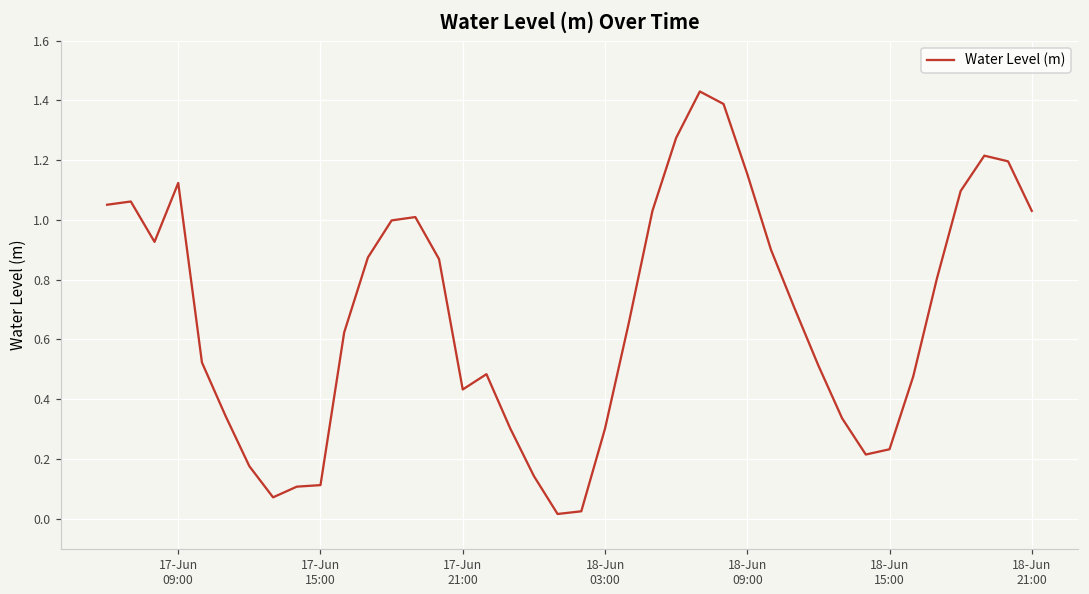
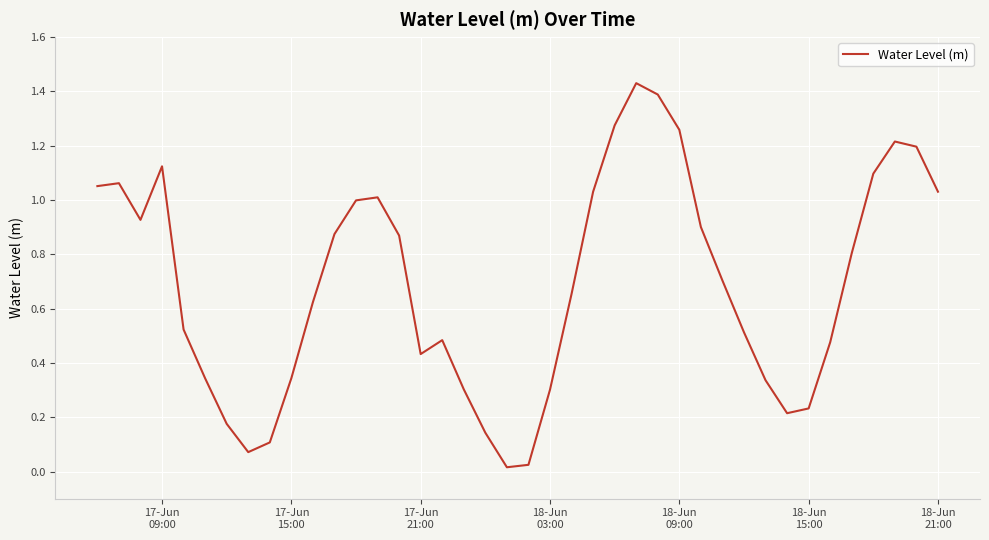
17-Jun 15:00: 0.11 -> 0.34
18-Jun 09:00: 1.15 -> 1.26
